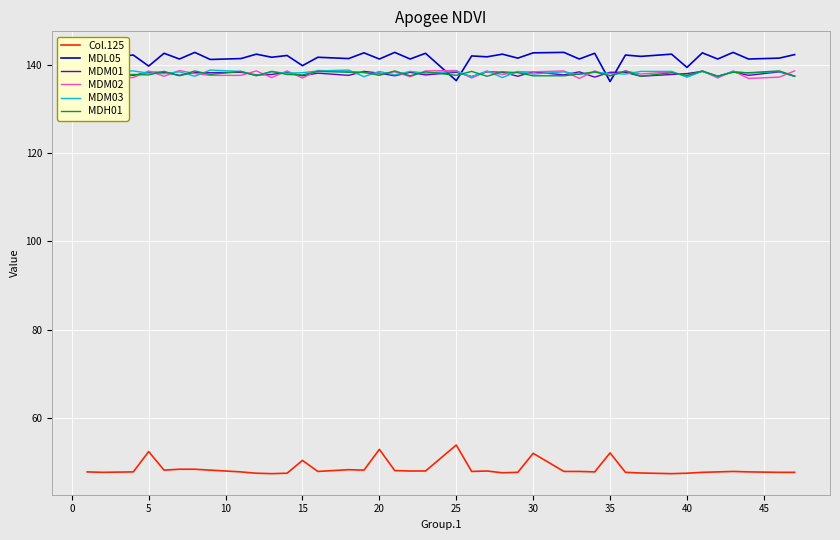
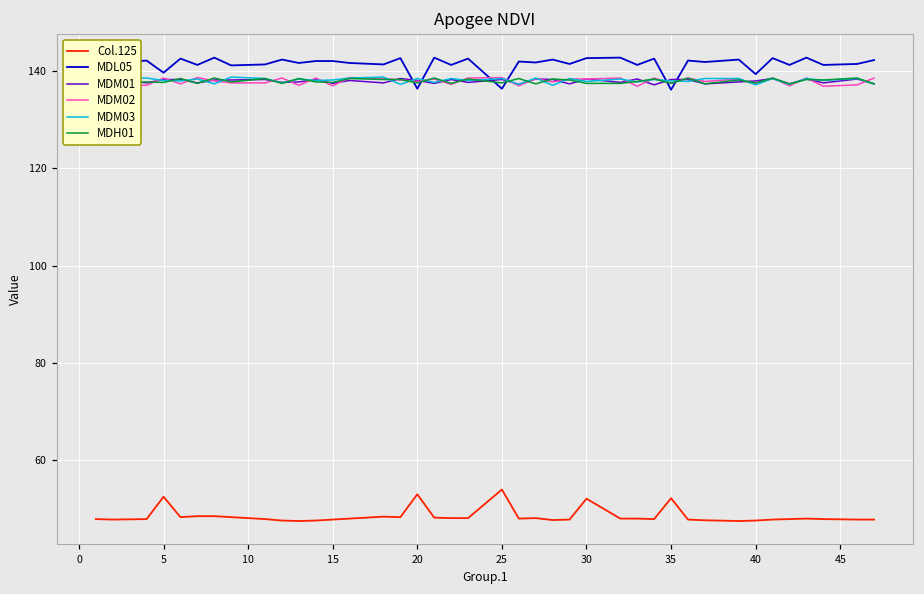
Col.125, 15: 50 -> 48
MDL05, 15: 140 -> 142
MDL05, 20: 141 -> 136
